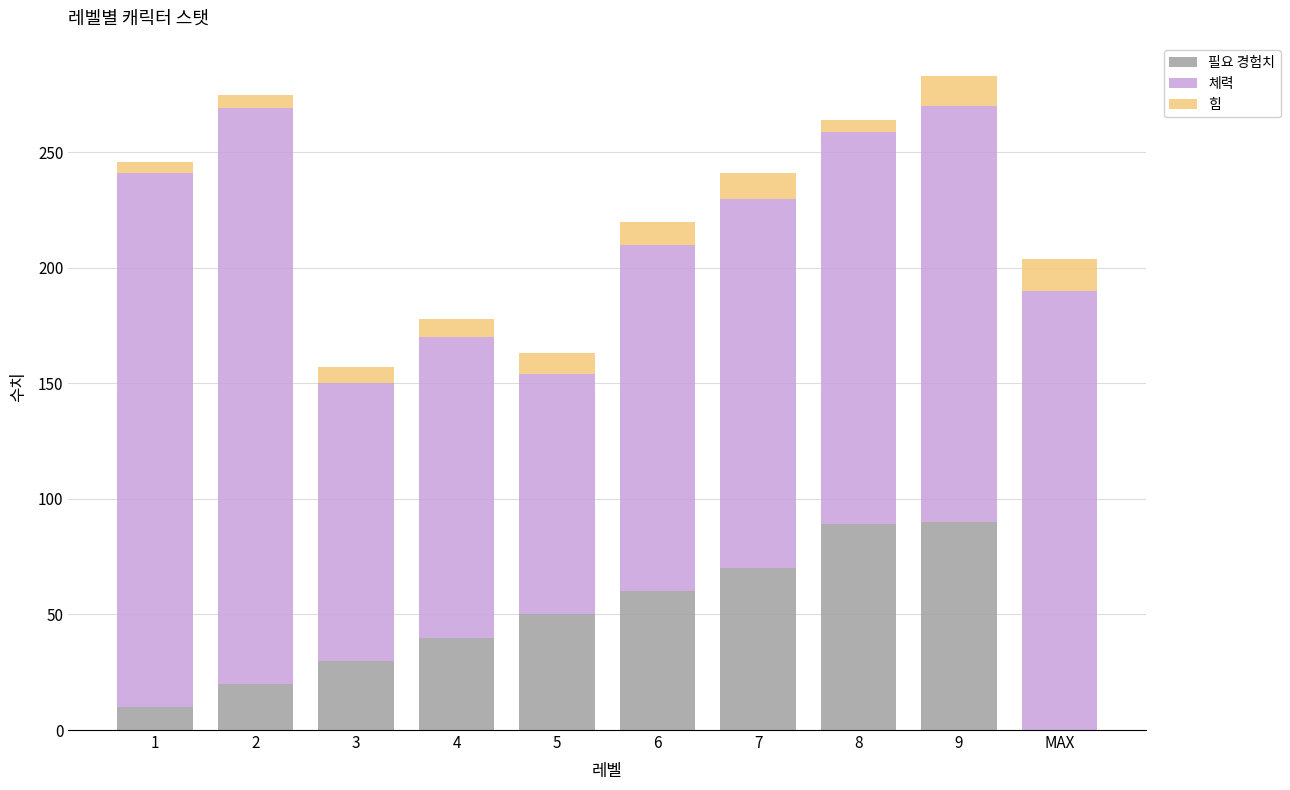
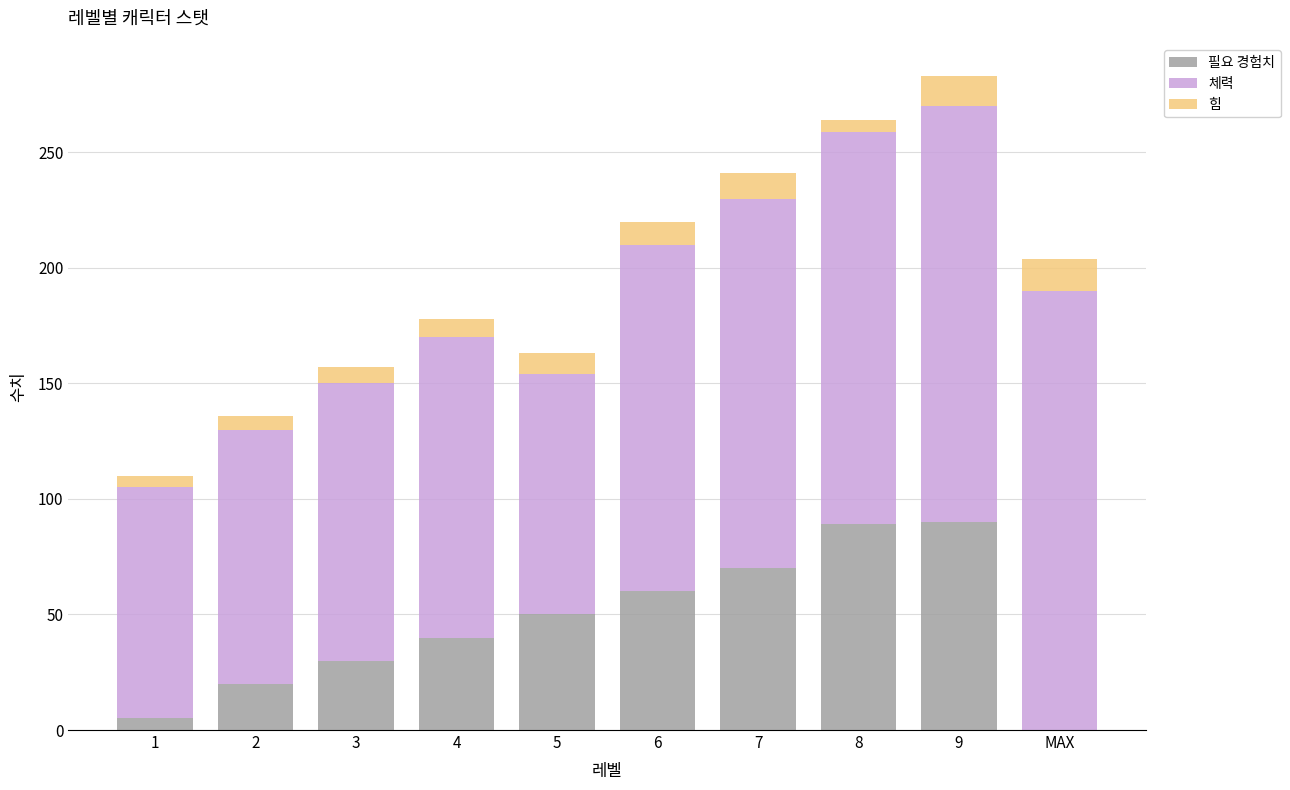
필요 경험치, 1: 10 -> 5
체력, 1: 231 -> 100
체력, 2: 249 -> 110
